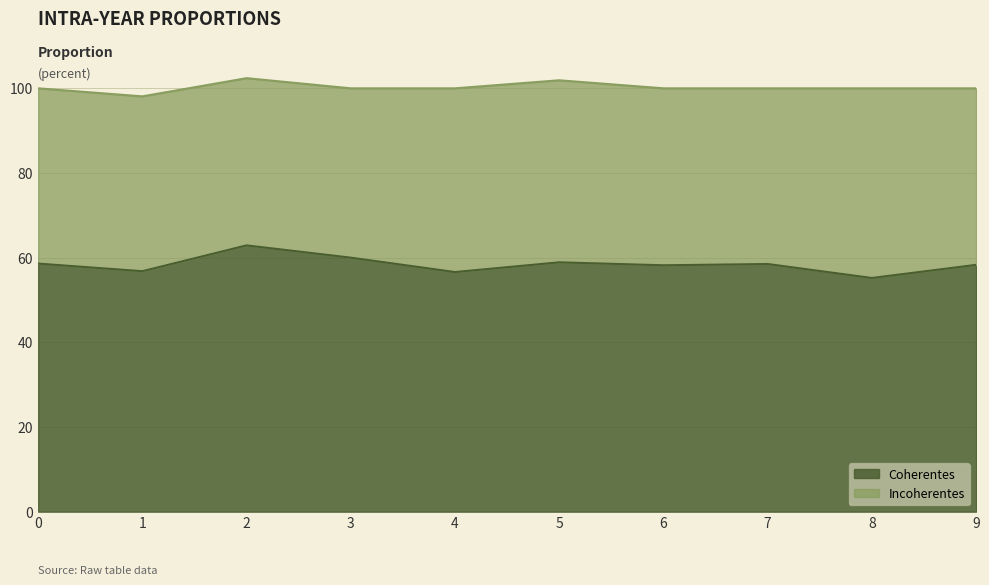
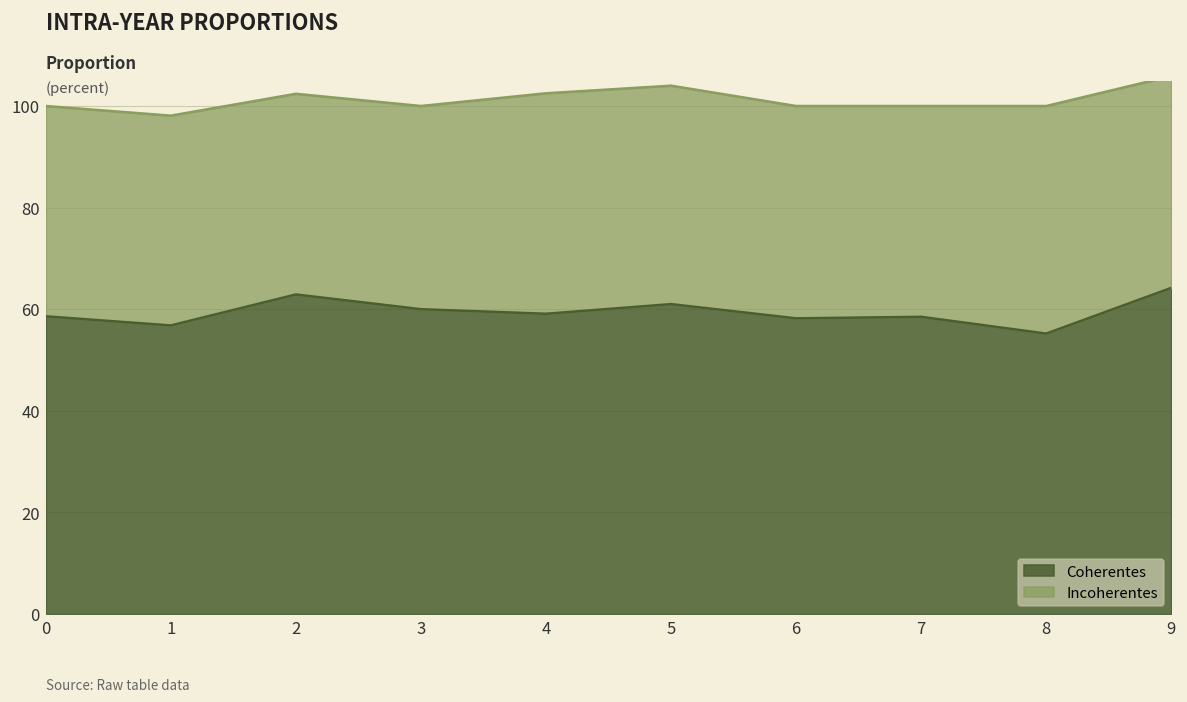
Coherentes, 4: 57 -> 59
Coherentes, 5: 59 -> 61
Coherentes, 9: 58 -> 64
